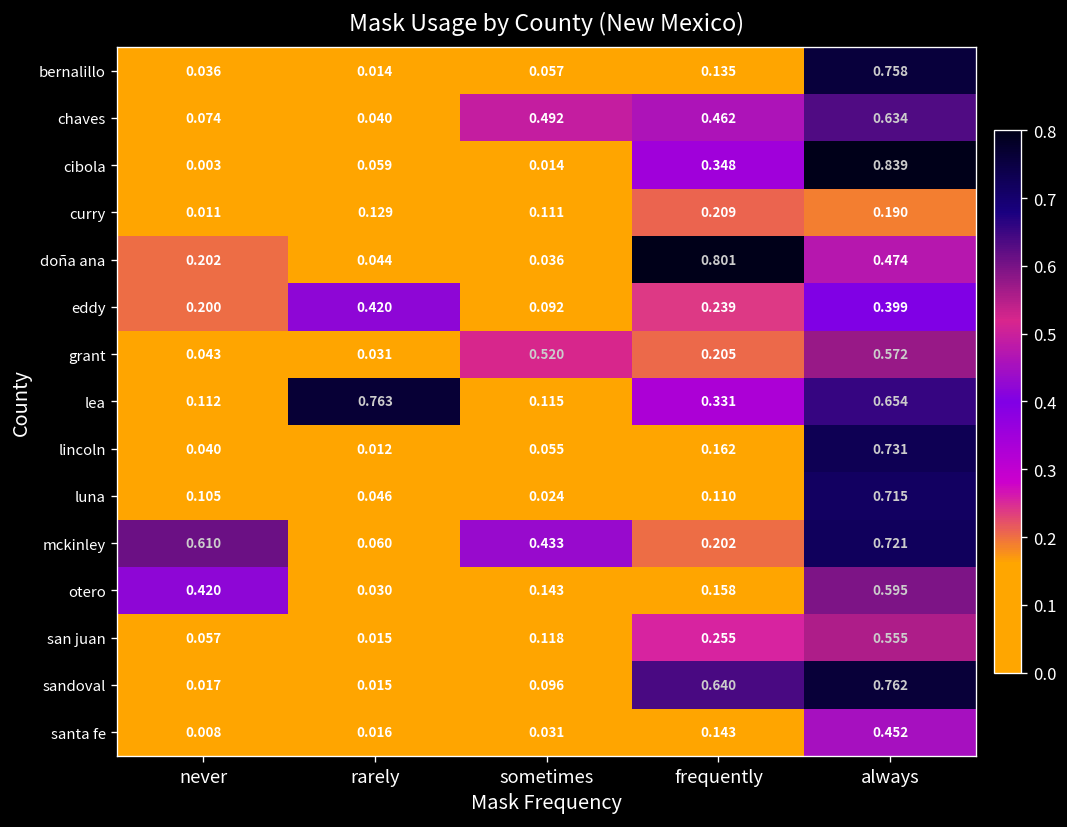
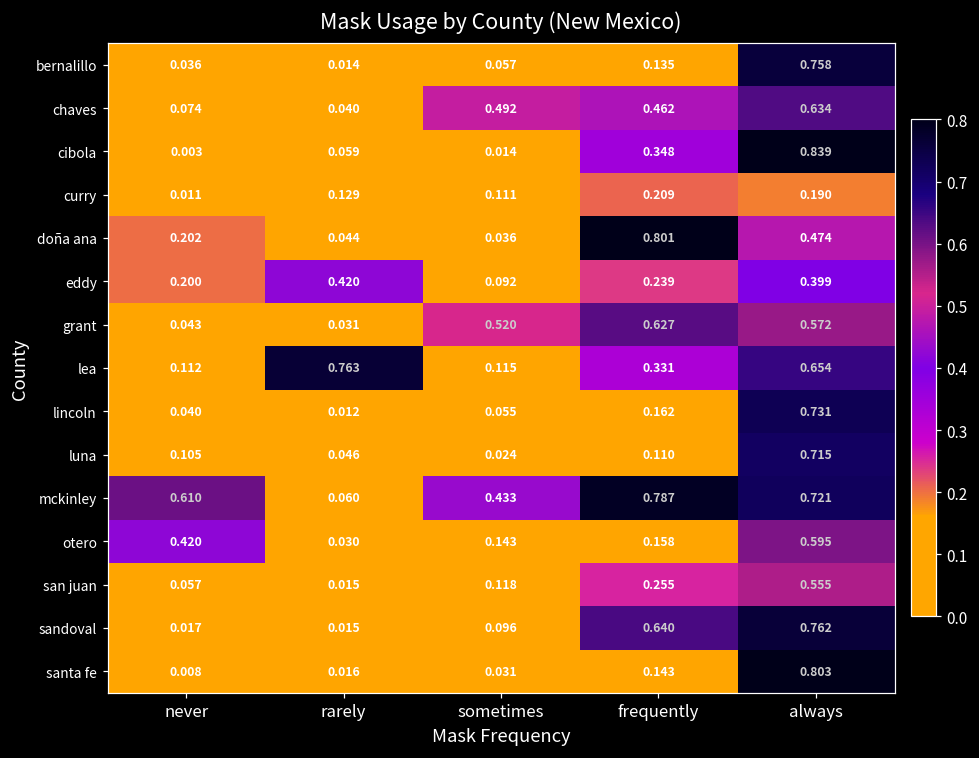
grant, frequently: 0.205 -> 0.627
mckinley, frequently: 0.202 -> 0.787
santa fe, always: 0.452 -> 0.803
